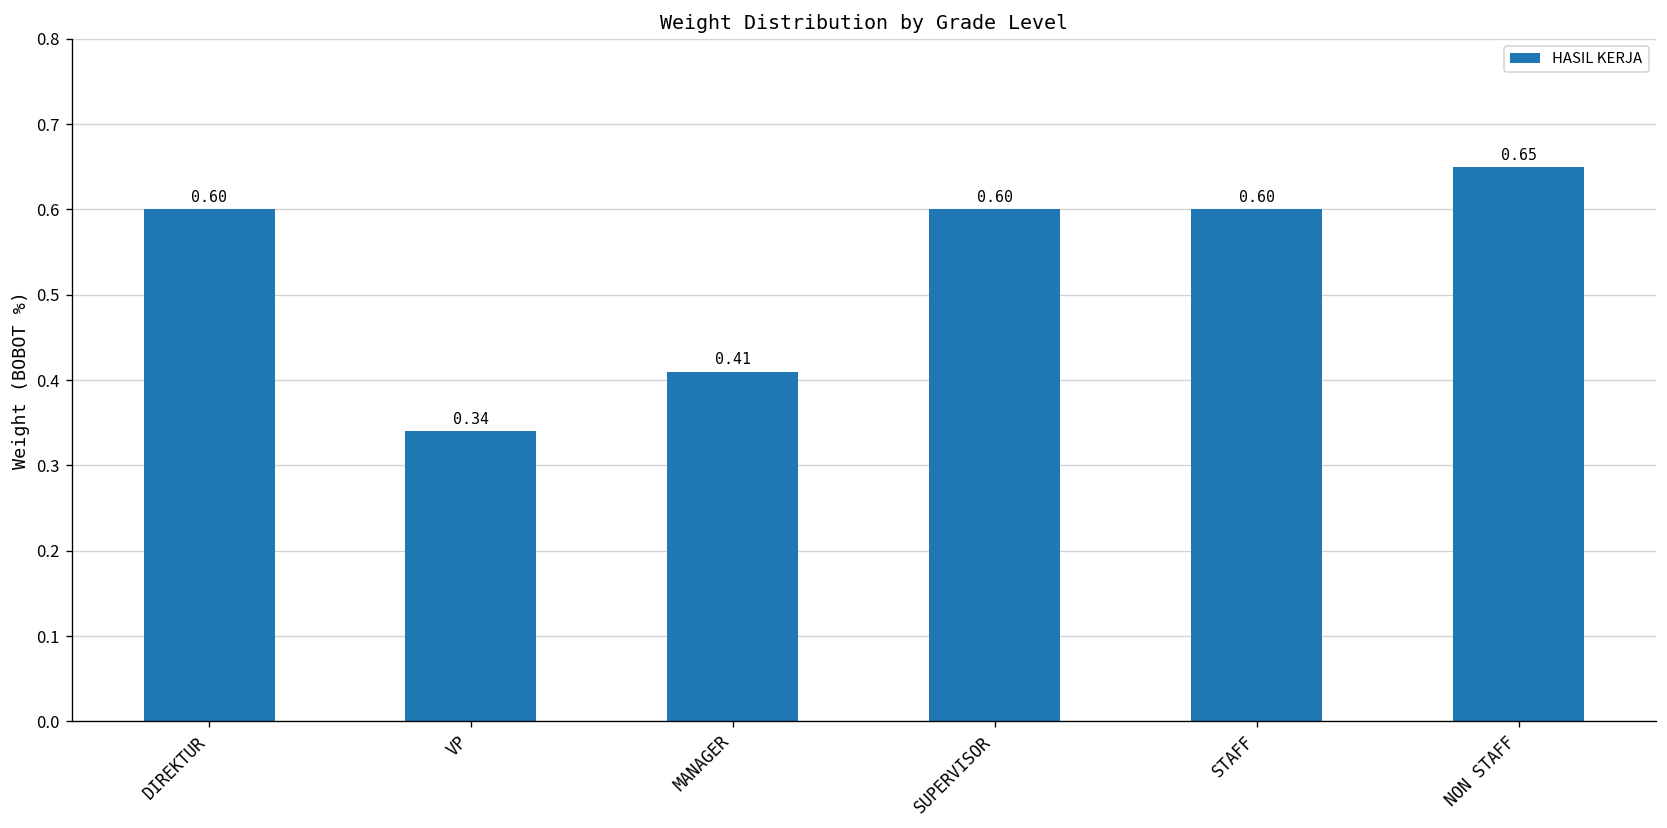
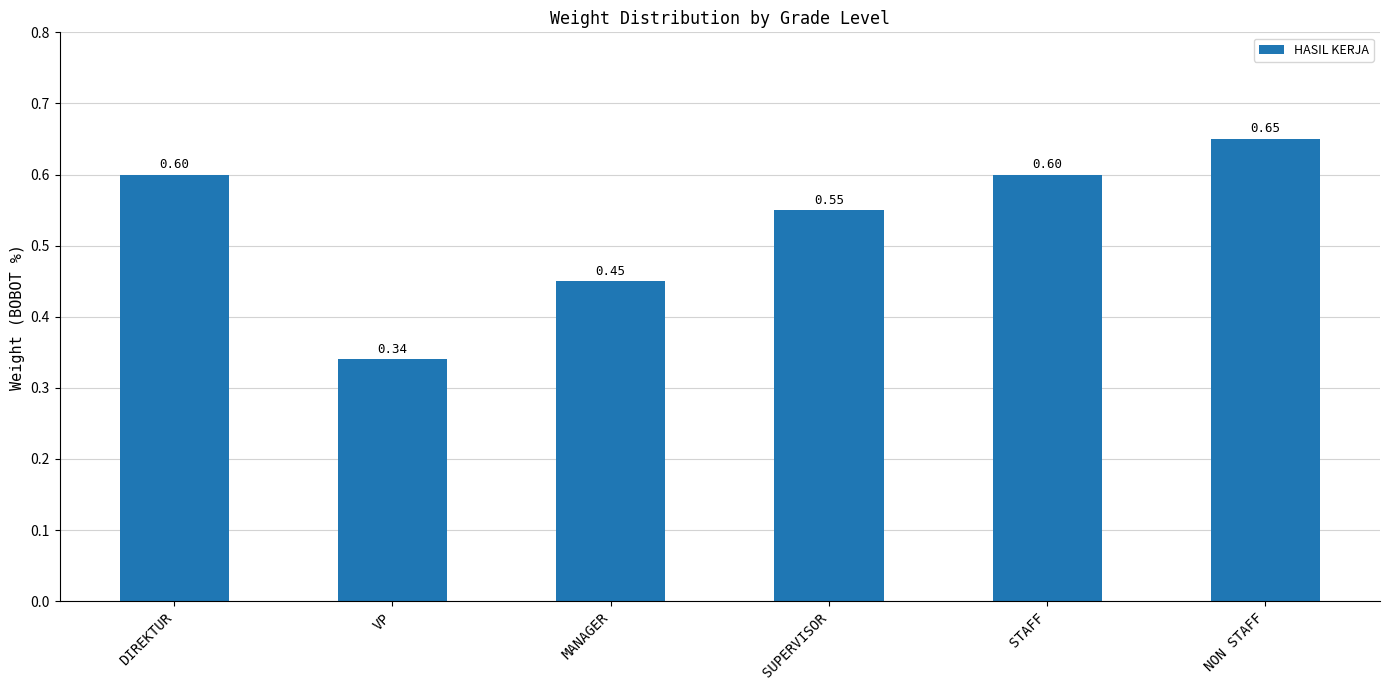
MANAGER: 0.41 -> 0.45
SUPERVISOR: 0.60 -> 0.55
